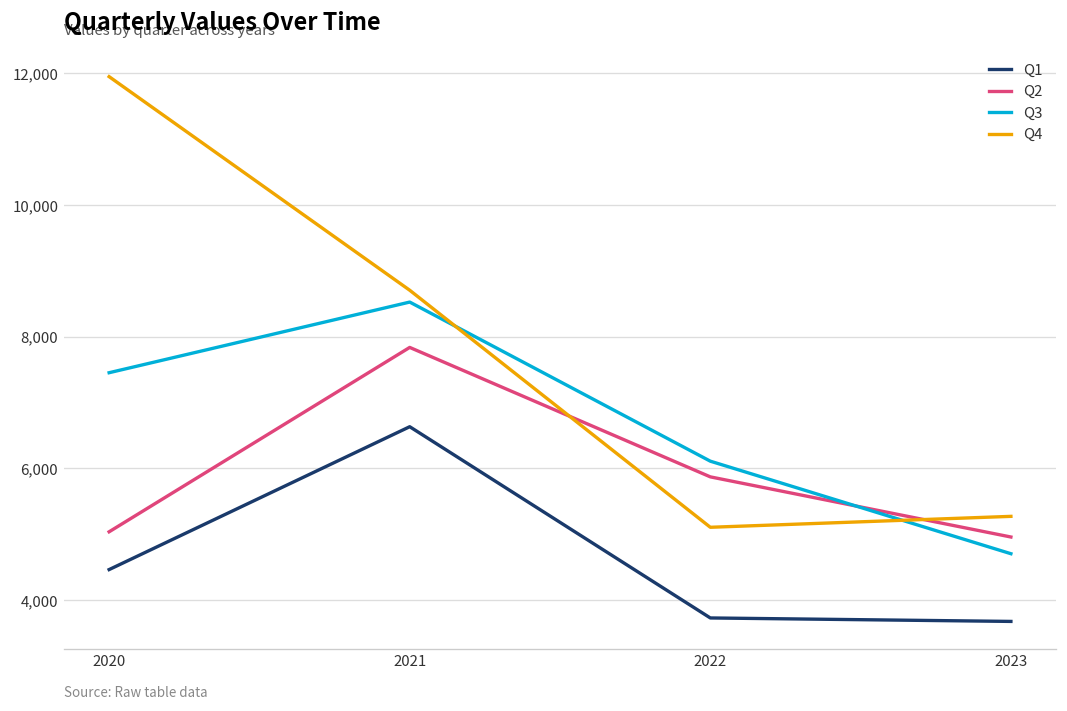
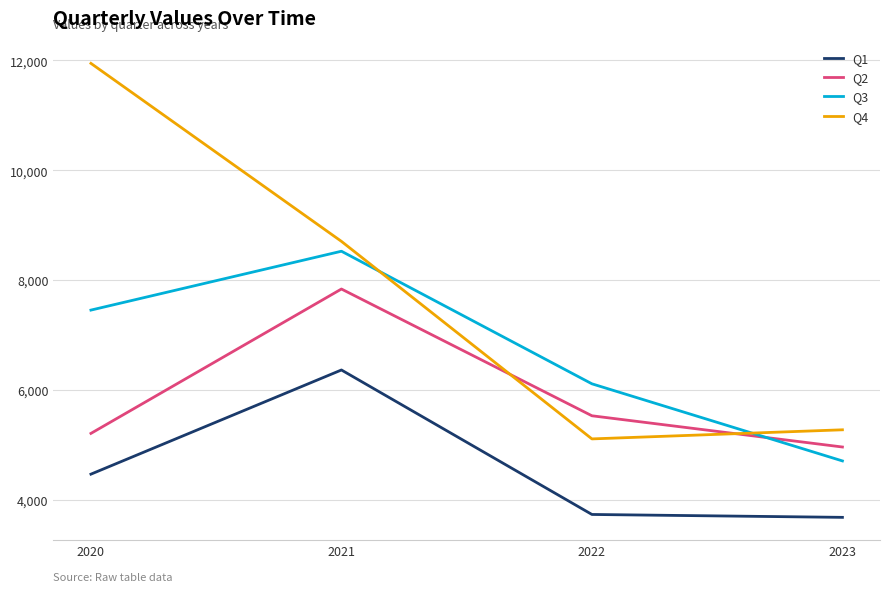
Q2, 2020: 5,000 -> 5,200
Q1, 2021: 6,600 -> 6,400
Q2, 2022: 5,900 -> 5,500
